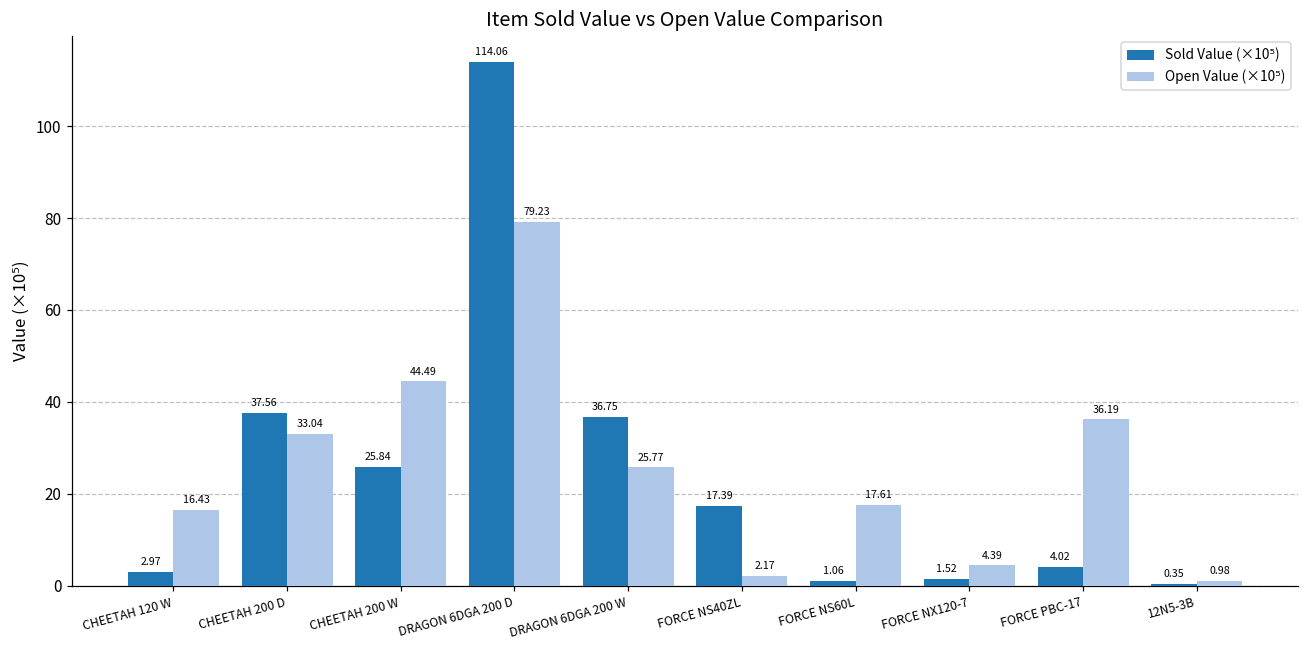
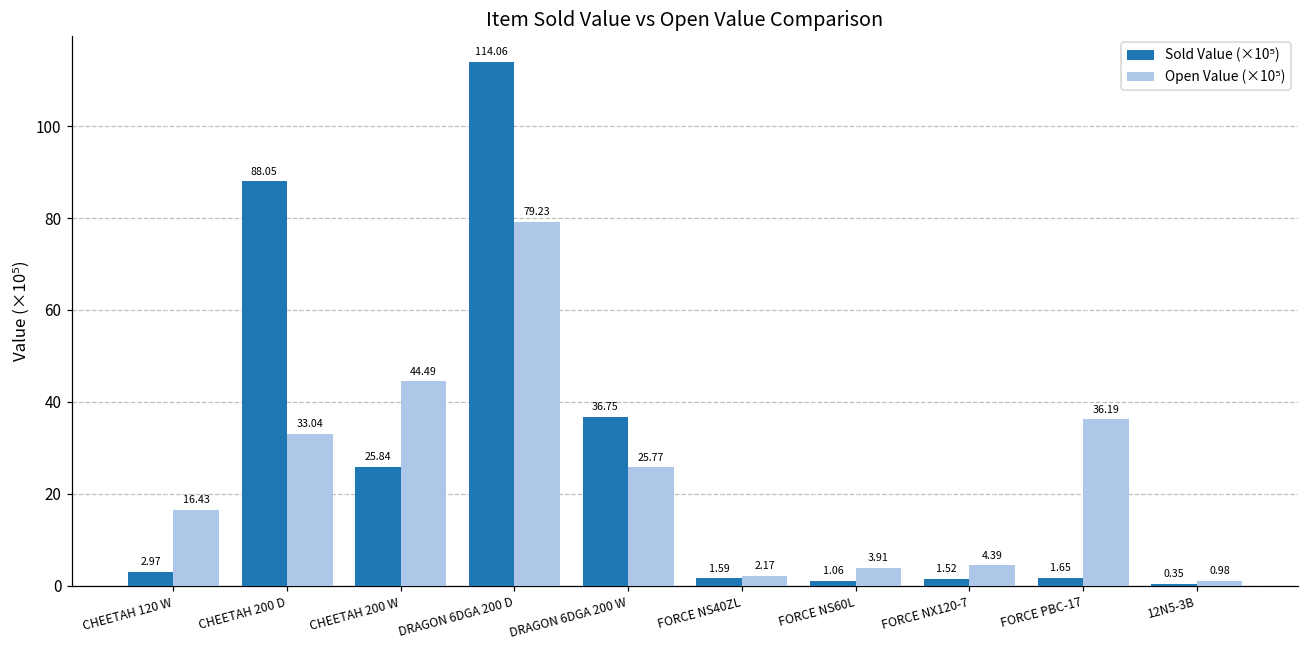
Sold Value (×10⁵), CHEETAH 200 D: 37.56 -> 88.05
Sold Value (×10⁵), FORCE NS40ZL: 17.39 -> 1.59
Open Value (×10⁵), FORCE NS60L: 17.61 -> 3.91
Sold Value (×10⁵), FORCE PBC-17: 4.02 -> 1.65
